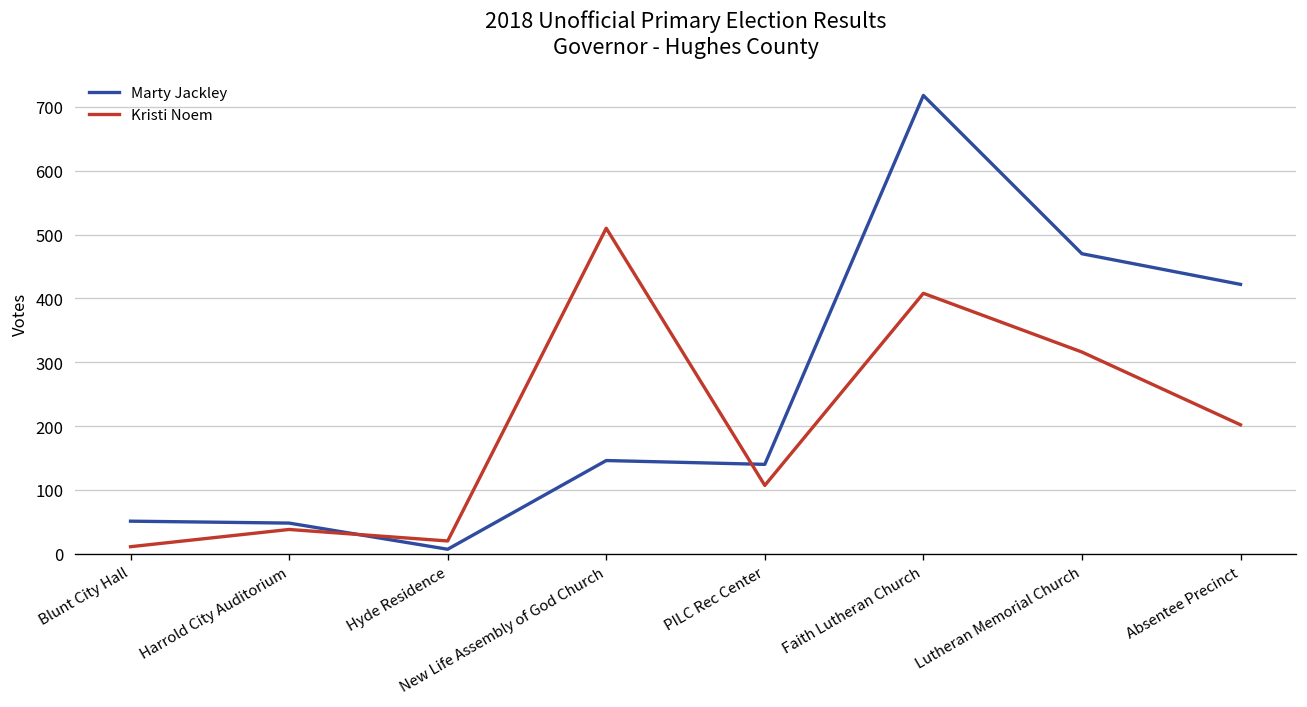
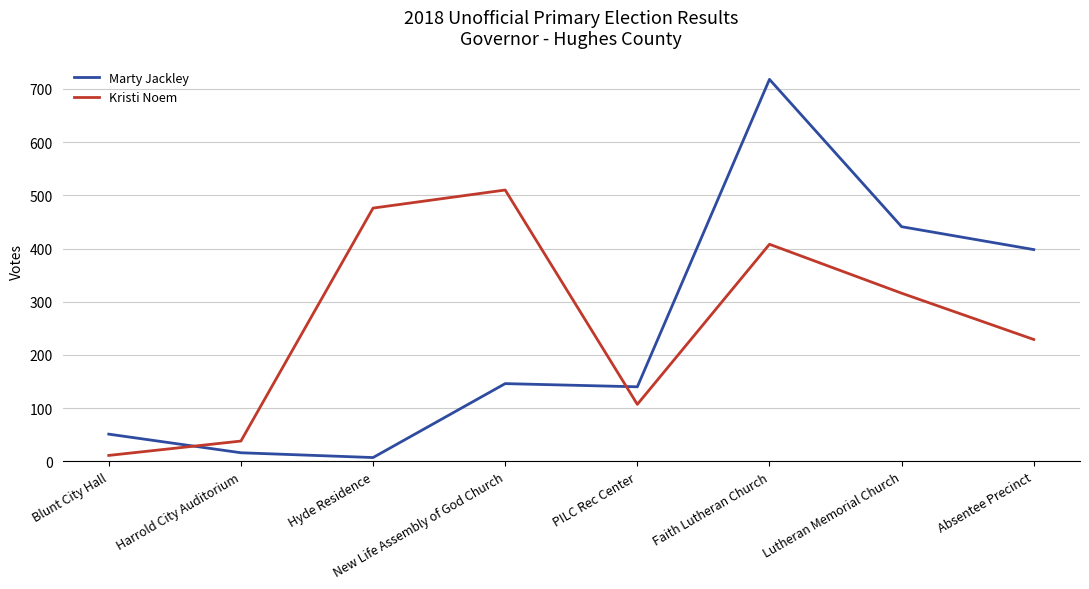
Marty Jackley, Harrold City Auditorium: 50 -> 20
Kristi Noem, Hyde Residence: 20 -> 480
Marty Jackley, Lutheran Memorial Church: 470 -> 440
Marty Jackley, Absentee Precinct: 420 -> 400
Kristi Noem, Absentee Precinct: 200 -> 230
